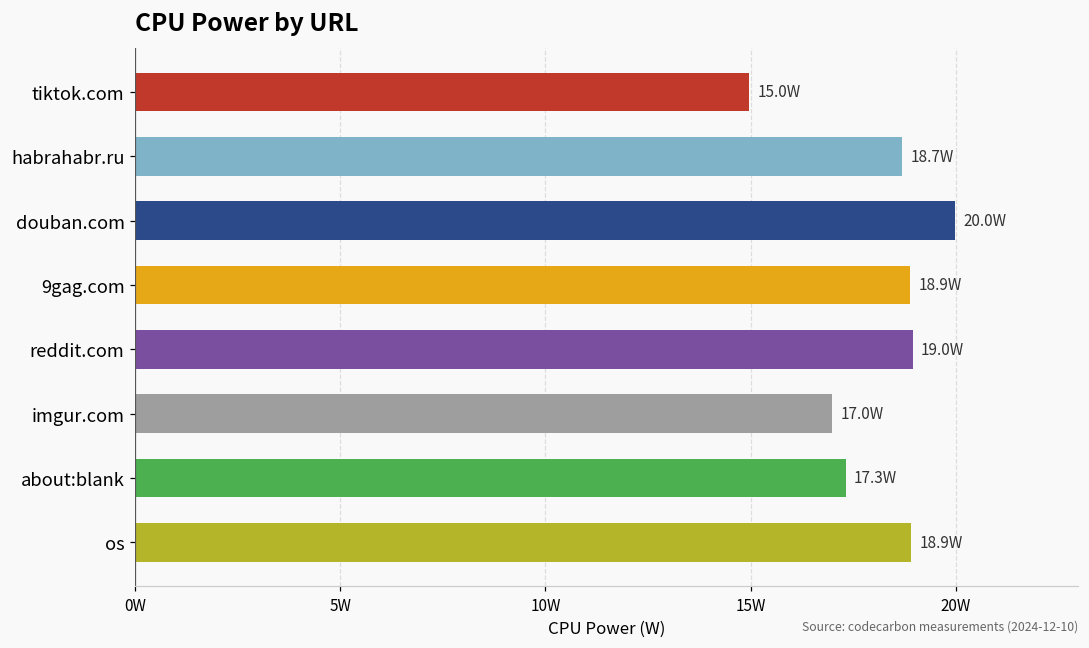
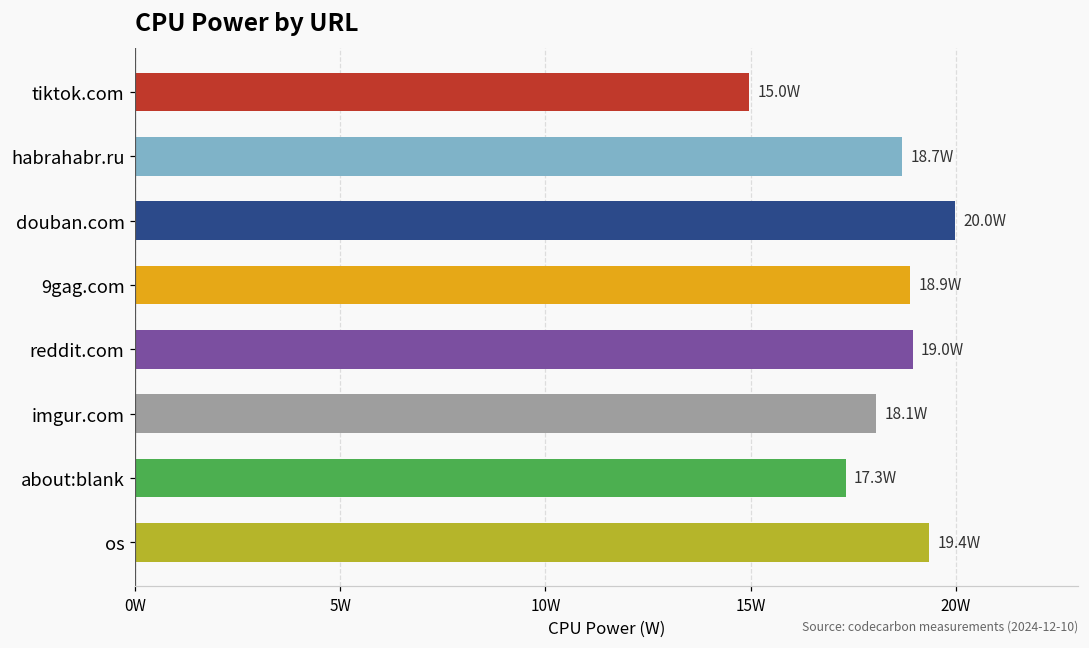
imgur.com: 17.0W -> 18.1W
os: 18.9W -> 19.4W
